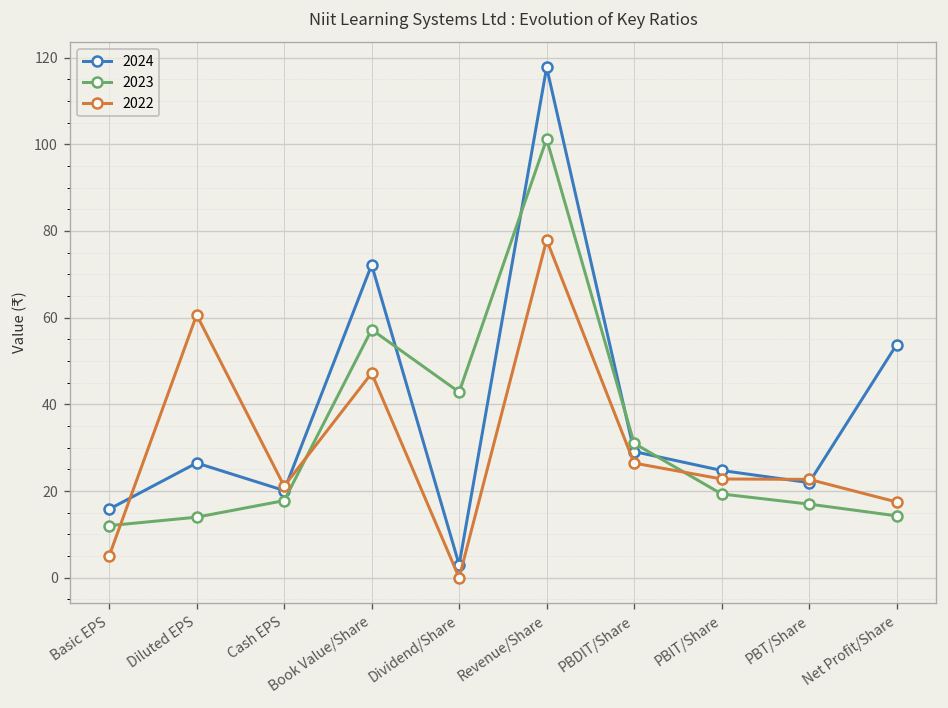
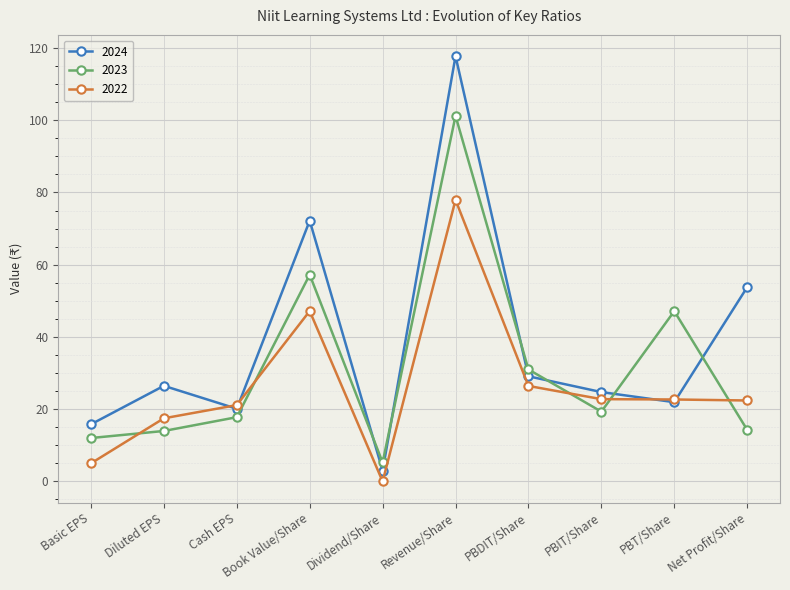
2022, Diluted EPS: 61 -> 17
2023, Dividend/Share: 43 -> 5
2023, PBT/Share: 17 -> 47
2022, Net Profit/Share: 17 -> 22
